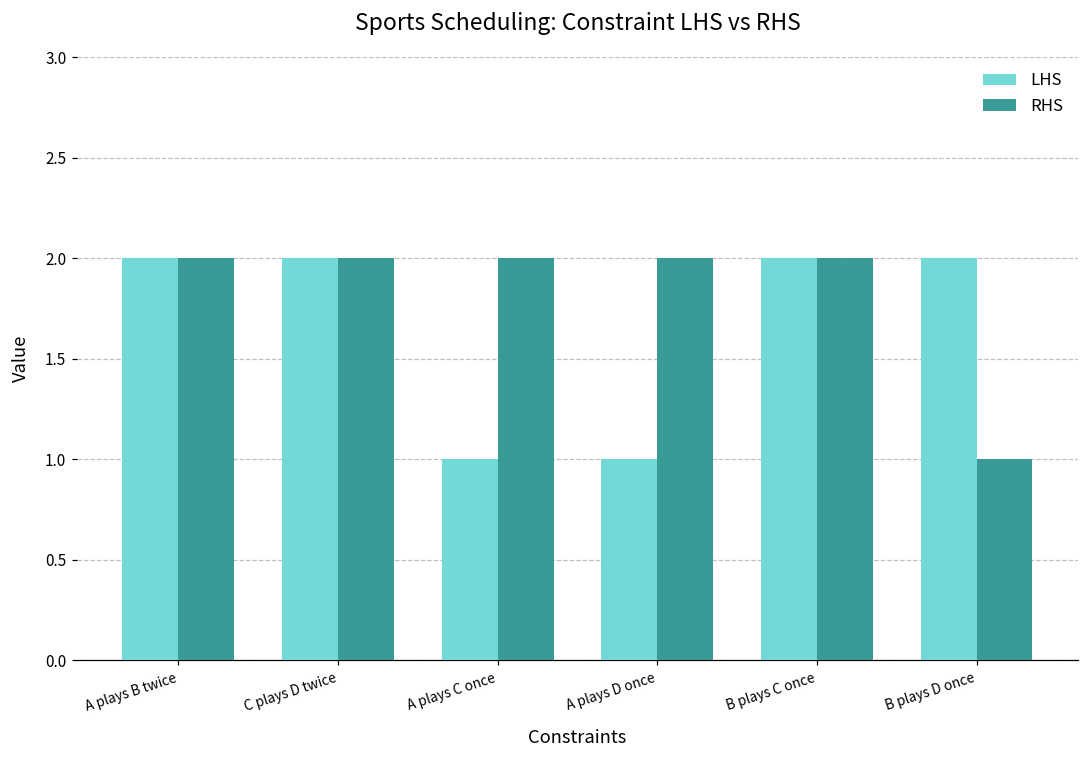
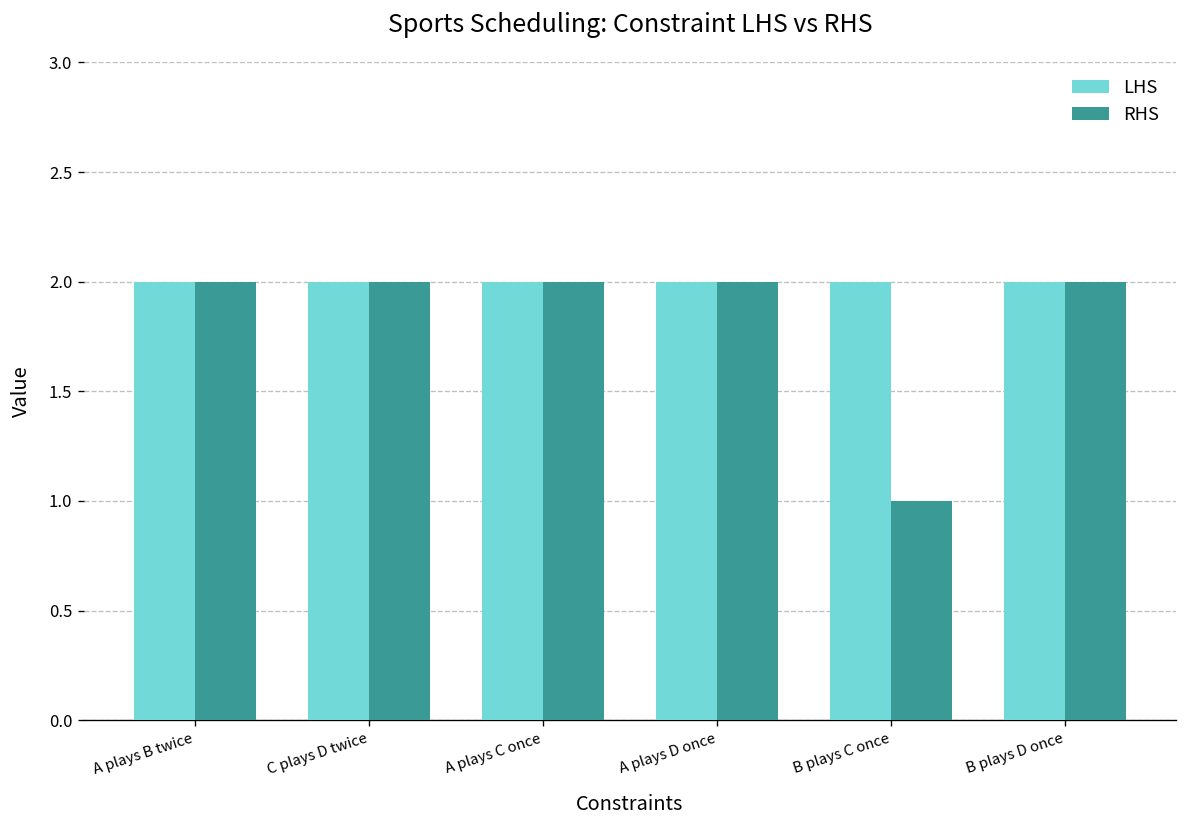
LHS, A plays C once: 1 -> 2
LHS, A plays D once: 1 -> 2
RHS, B plays C once: 2 -> 1
RHS, B plays D once: 1 -> 2
